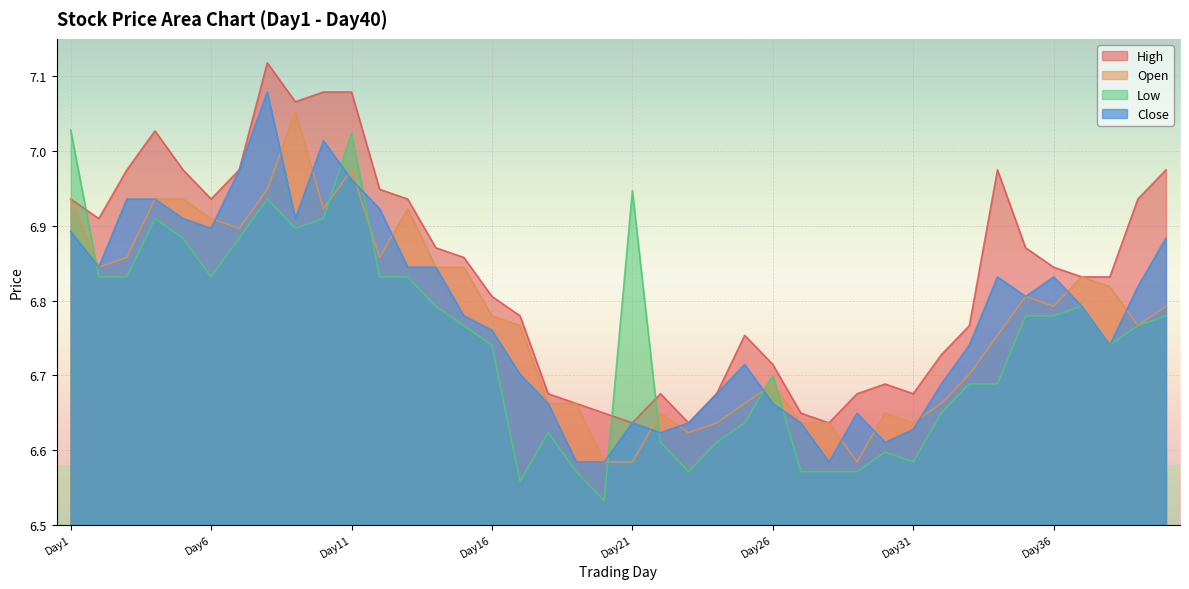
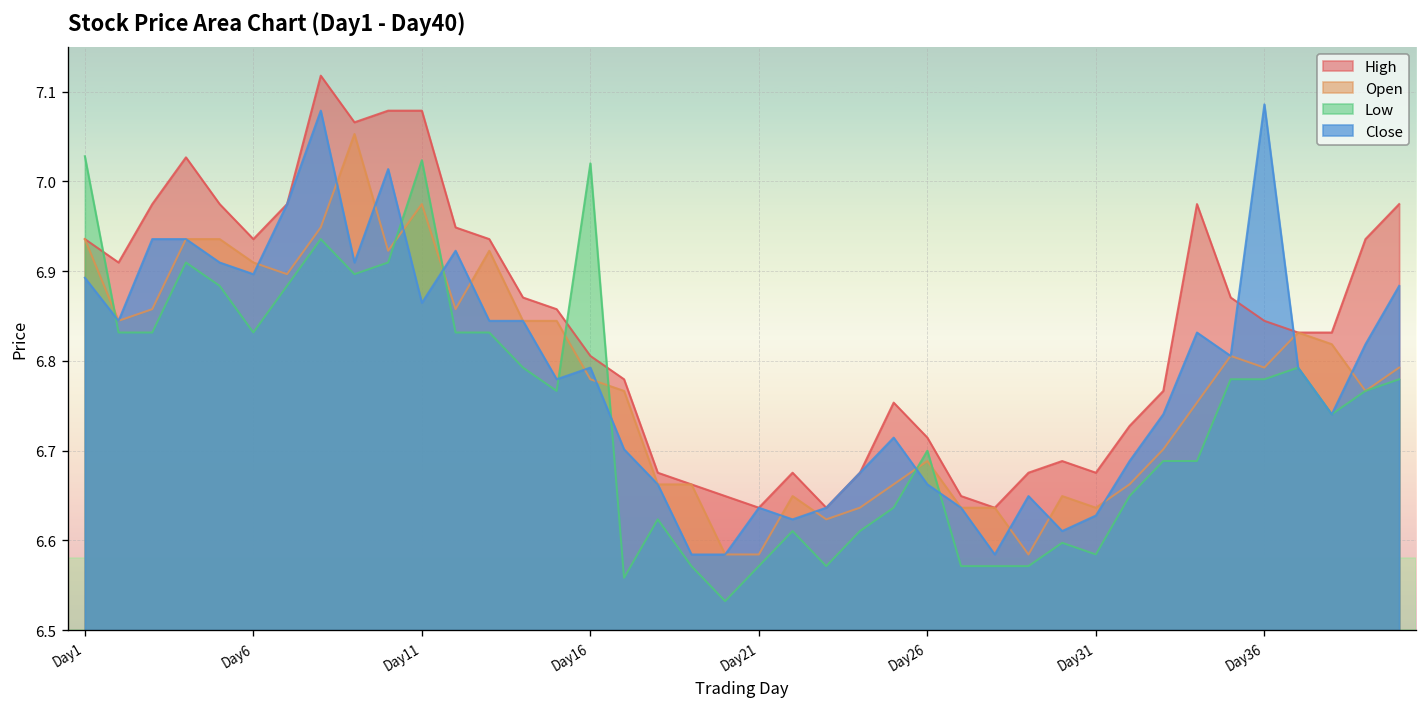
Close, Day11: 6.96 -> 6.86
Low, Day16: 6.74 -> 7.02
Close, Day16: 6.76 -> 6.79
Low, Day21: 6.95 -> 6.57
Close, Day36: 6.83 -> 7.09
